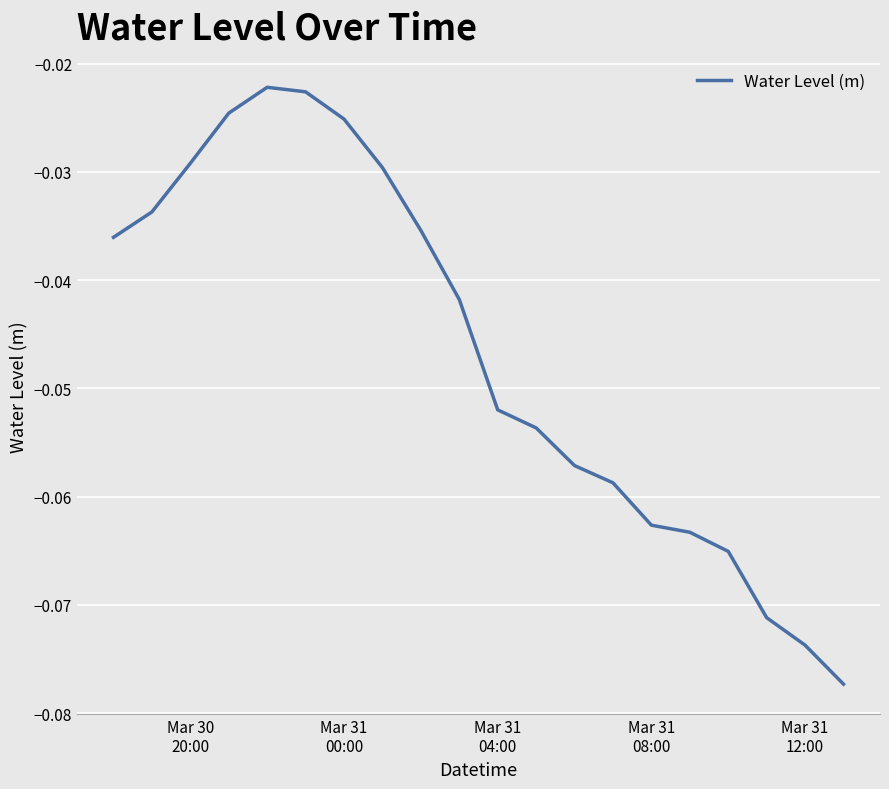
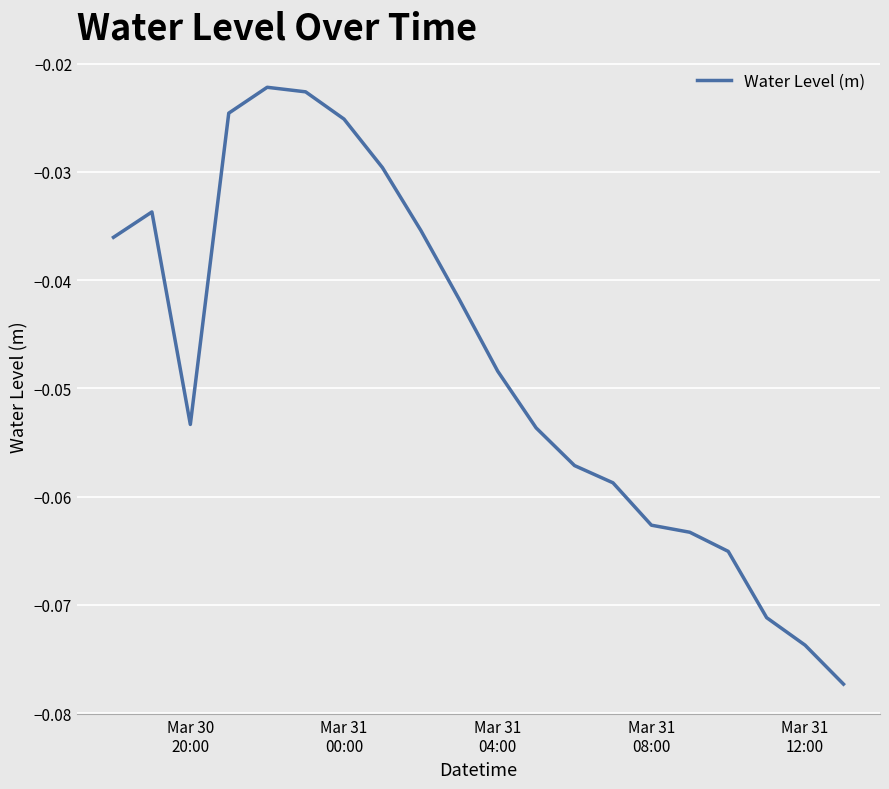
Mar 30 20:00: -0.0292 -> -0.0533
Mar 31 04:00: -0.0520 -> -0.0484
